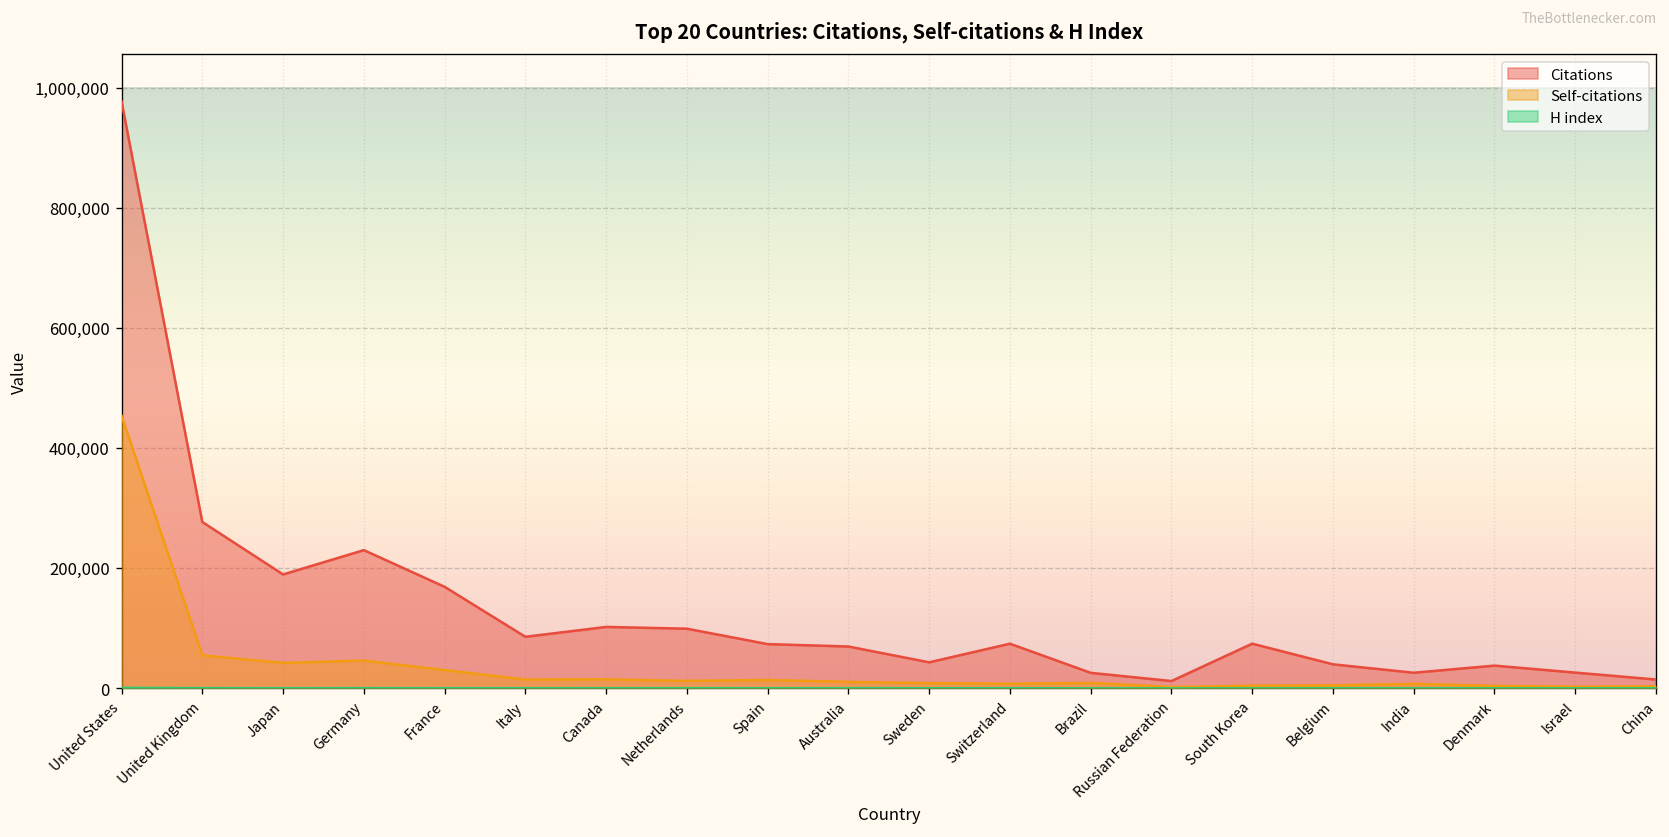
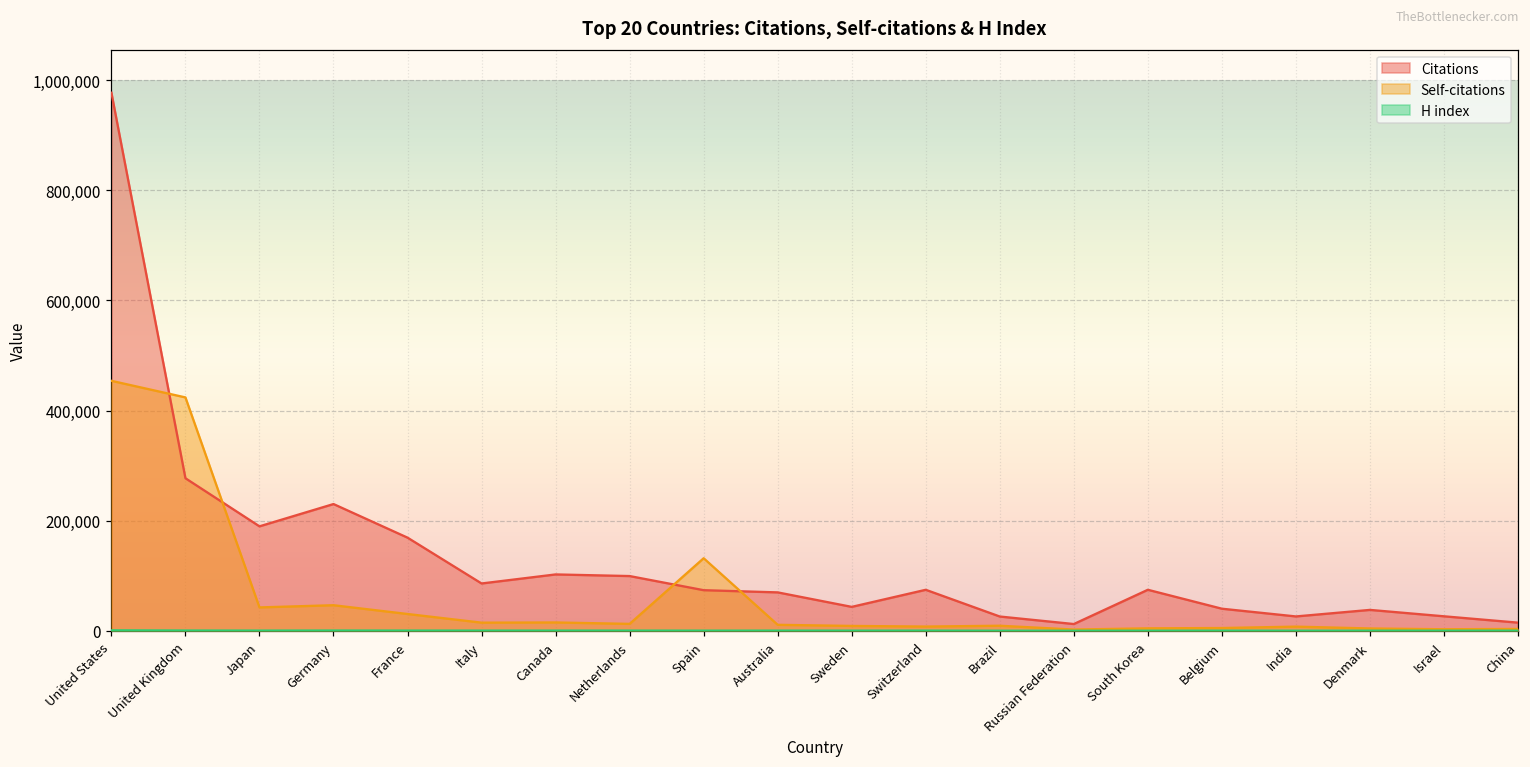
Self-citations, United Kingdom: 60,000 -> 420,000
Self-citations, Spain: 10,000 -> 130,000
